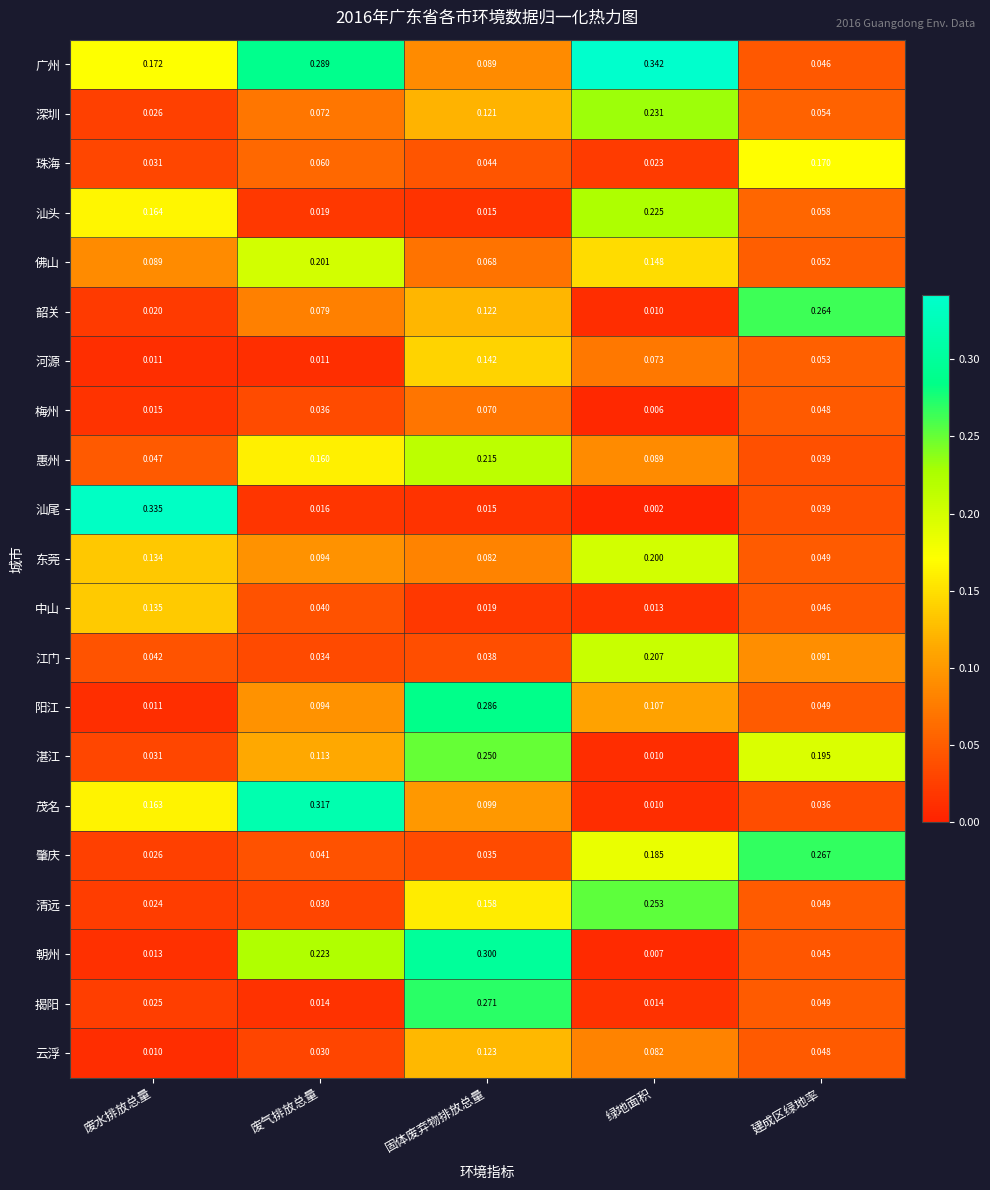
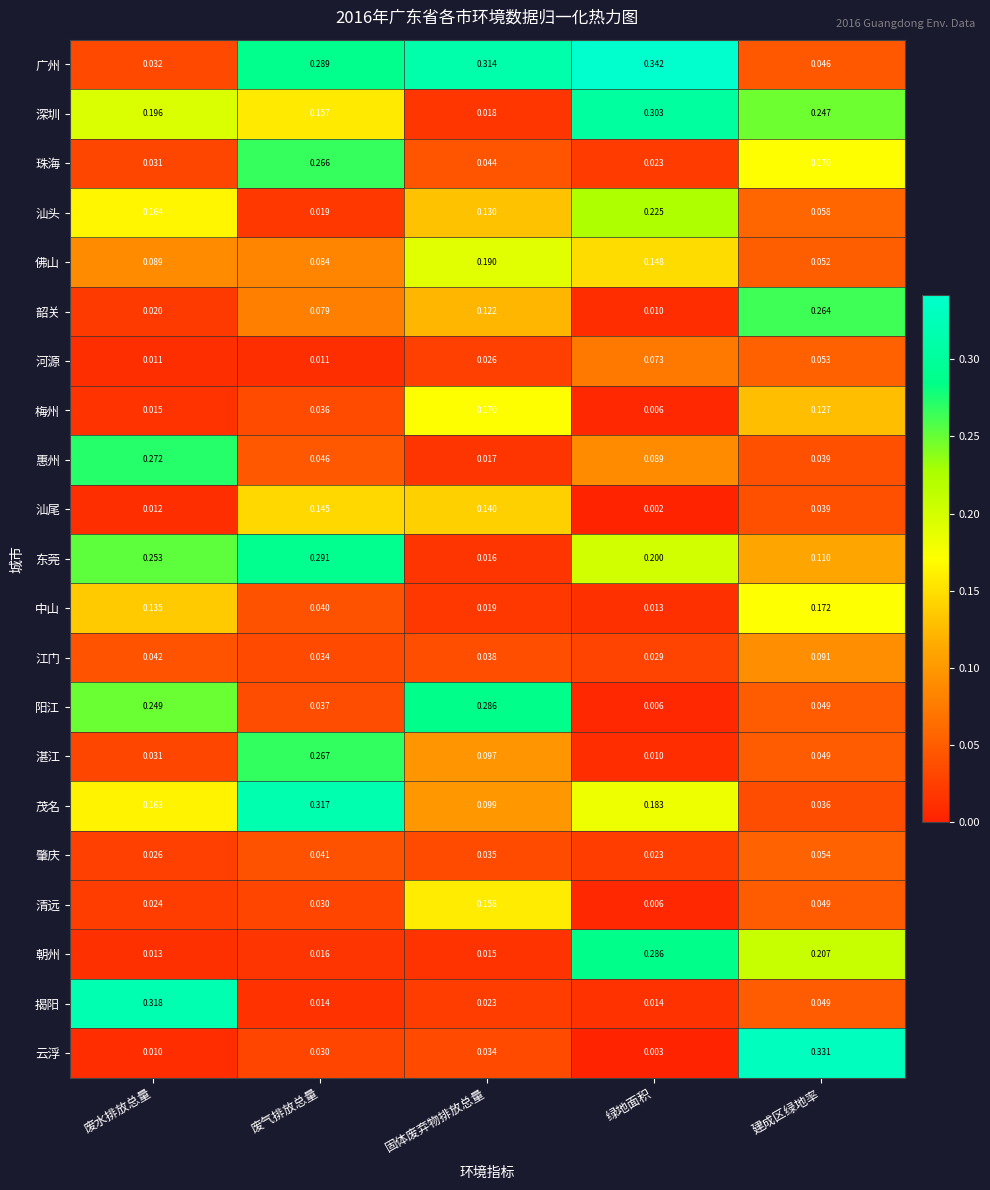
广州, 废水排放总量: 0.172 -> 0.032
广州, 固体废弃物排放总量: 0.089 -> 0.314
深圳, 废水排放总量: 0.026 -> 0.196
深圳, 废气排放总量: 0.072 -> 0.157
深圳, 固体废弃物排放总量: 0.121 -> 0.018
深圳, 绿地面积: 0.231 -> 0.303
深圳, 建成区绿地率: 0.054 -> 0.247
珠海, 废气排放总量: 0.060 -> 0.266
汕头, 固体废弃物排放总量: 0.015 -> 0.130
佛山, 废气排放总量: 0.201 -> 0.084
佛山, 固体废弃物排放总量: 0.068 -> 0.190
河源, 固体废弃物排放总量: 0.142 -> 0.026
梅州, 固体废弃物排放总量: 0.070 -> 0.170
梅州, 建成区绿地率: 0.048 -> 0.127
惠州, 废水排放总量: 0.047 -> 0.272
惠州, 废气排放总量: 0.160 -> 0.046
惠州, 固体废弃物排放总量: 0.215 -> 0.017
汕尾, 废水排放总量: 0.335 -> 0.012
汕尾, 废气排放总量: 0.016 -> 0.145
汕尾, 固体废弃物排放总量: 0.015 -> 0.140
东莞, 废水排放总量: 0.134 -> 0.253
东莞, 废气排放总量: 0.094 -> 0.291
东莞, 固体废弃物排放总量: 0.082 -> 0.016
东莞, 建成区绿地率: 0.049 -> 0.110
中山, 建成区绿地率: 0.046 -> 0.172
江门, 绿地面积: 0.207 -> 0.029
阳江, 废水排放总量: 0.011 -> 0.249
阳江, 废气排放总量: 0.094 -> 0.037
阳江, 绿地面积: 0.107 -> 0.006
湛江, 废气排放总量: 0.113 -> 0.267
湛江, 固体废弃物排放总量: 0.250 -> 0.097
湛江, 建成区绿地率: 0.195 -> 0.049
茂名, 绿地面积: 0.010 -> 0.183
肇庆, 绿地面积: 0.185 -> 0.023
肇庆, 建成区绿地率: 0.267 -> 0.054
清远, 绿地面积: 0.253 -> 0.006
朝州, 废气排放总量: 0.223 -> 0.016
朝州, 固体废弃物排放总量: 0.300 -> 0.015
朝州, 绿地面积: 0.007 -> 0.286
朝州, 建成区绿地率: 0.045 -> 0.207
揭阳, 废水排放总量: 0.025 -> 0.318
揭阳, 固体废弃物排放总量: 0.271 -> 0.023
云浮, 固体废弃物排放总量: 0.123 -> 0.034
云浮, 绿地面积: 0.082 -> 0.003
云浮, 建成区绿地率: 0.048 -> 0.331
